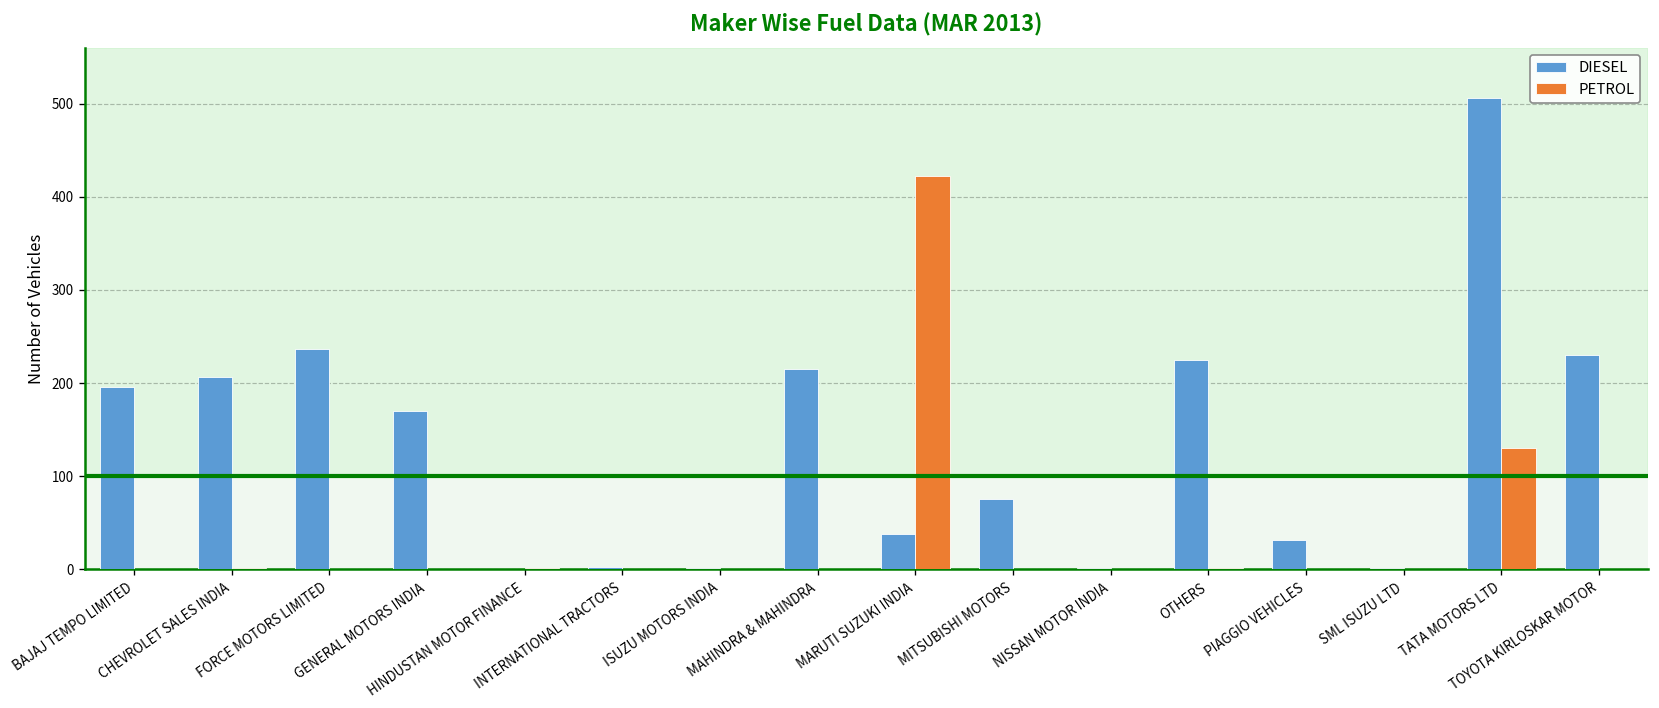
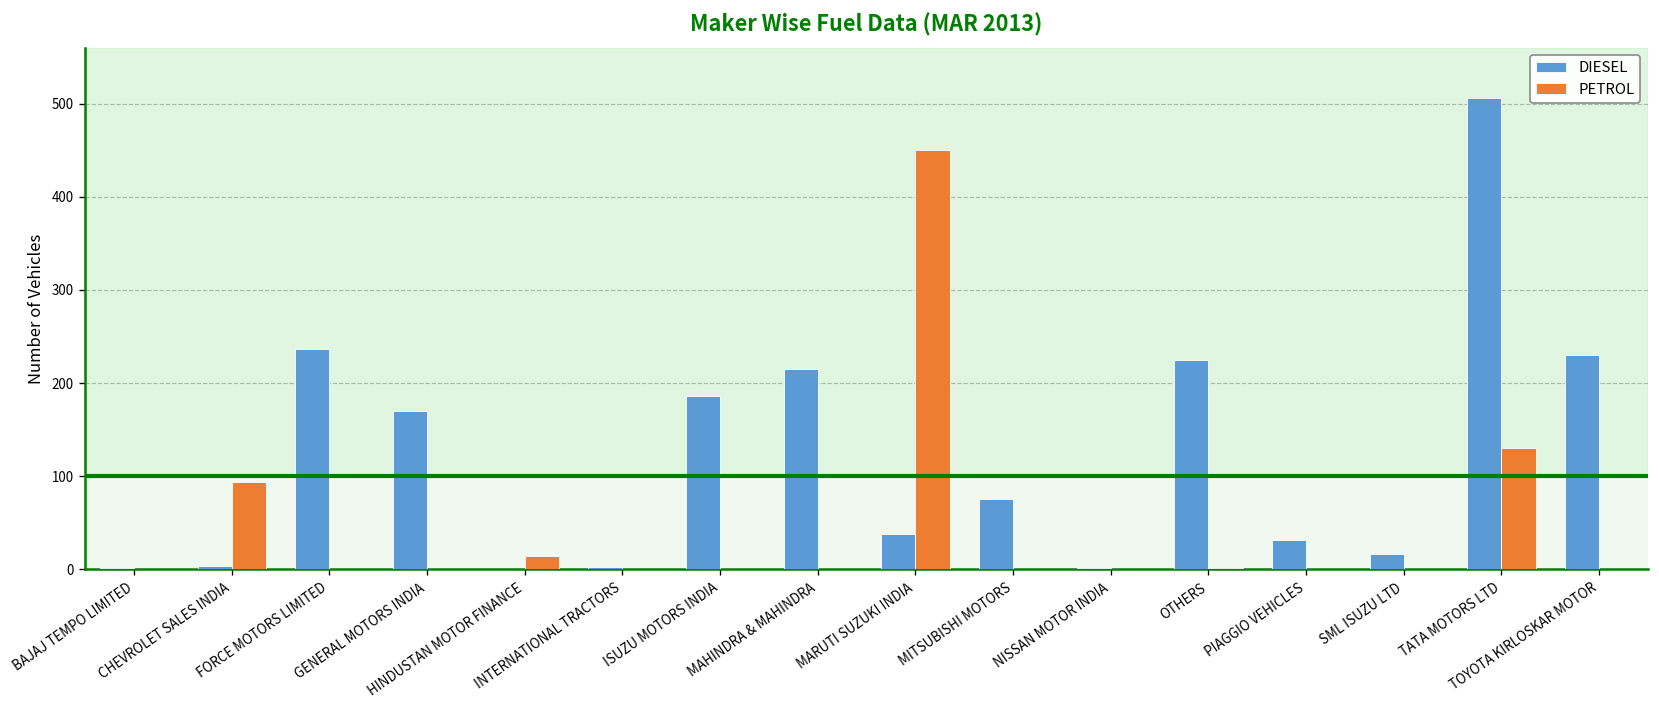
DIESEL, BAJAJ TEMPO LIMITED: 200 -> 0
DIESEL, CHEVROLET SALES INDIA: 210 -> 0
PETROL, CHEVROLET SALES INDIA: 0 -> 90
PETROL, HINDUSTAN MOTOR FINANCE: 0 -> 10
DIESEL, ISUZU MOTORS INDIA: 0 -> 190
PETROL, MARUTI SUZUKI INDIA: 420 -> 450
DIESEL, SML ISUZU LTD: 0 -> 20
